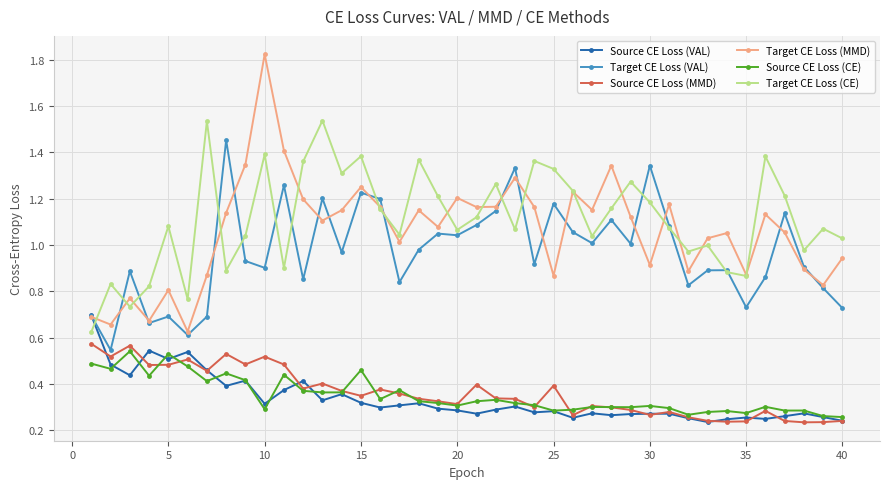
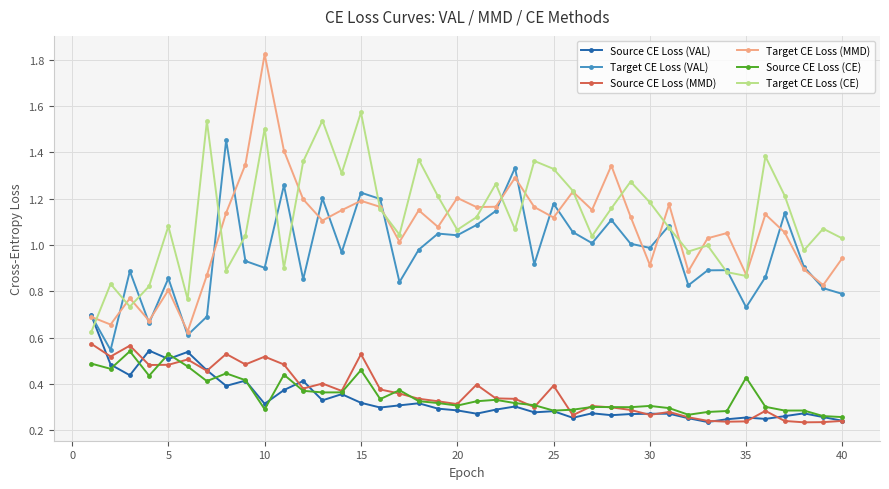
Target CE Loss (VAL), 5: 0.69 -> 0.86
Target CE Loss (CE), 10: 1.39 -> 1.50
Source CE Loss (MMD), 15: 0.35 -> 0.53
Target CE Loss (MMD), 15: 1.25 -> 1.19
Target CE Loss (CE), 15: 1.38 -> 1.57
Target CE Loss (MMD), 25: 0.87 -> 1.12
Target CE Loss (VAL), 30: 1.34 -> 0.99
Source CE Loss (CE), 35: 0.27 -> 0.43
Target CE Loss (VAL), 40: 0.73 -> 0.79
